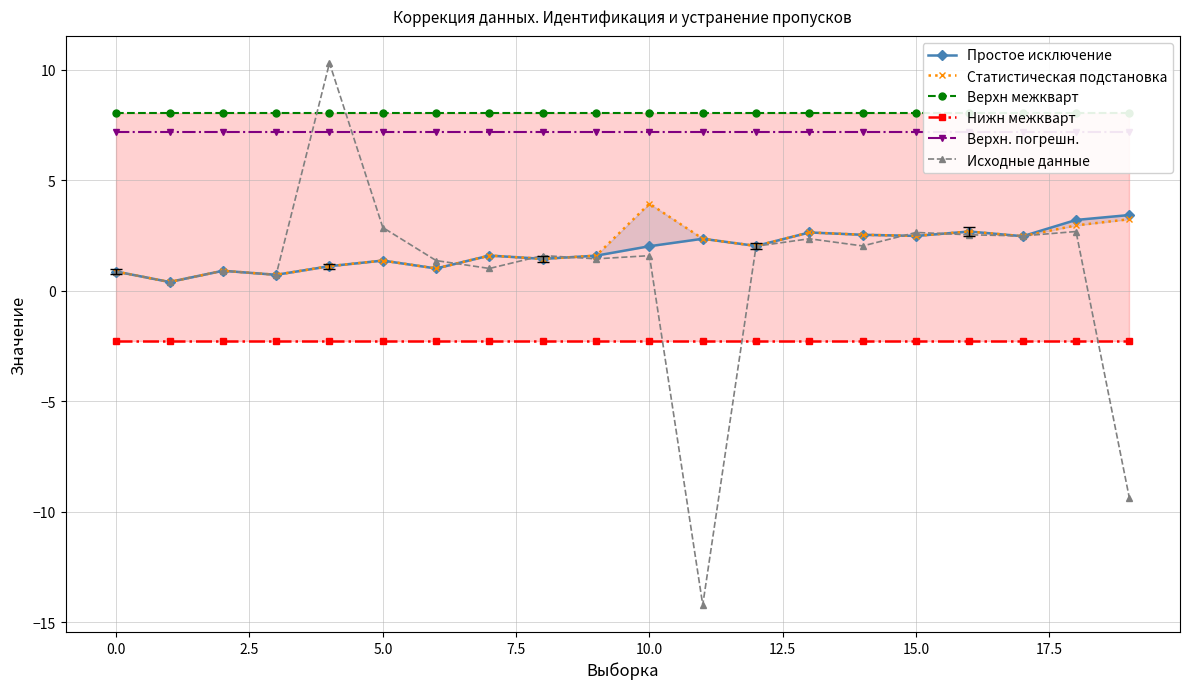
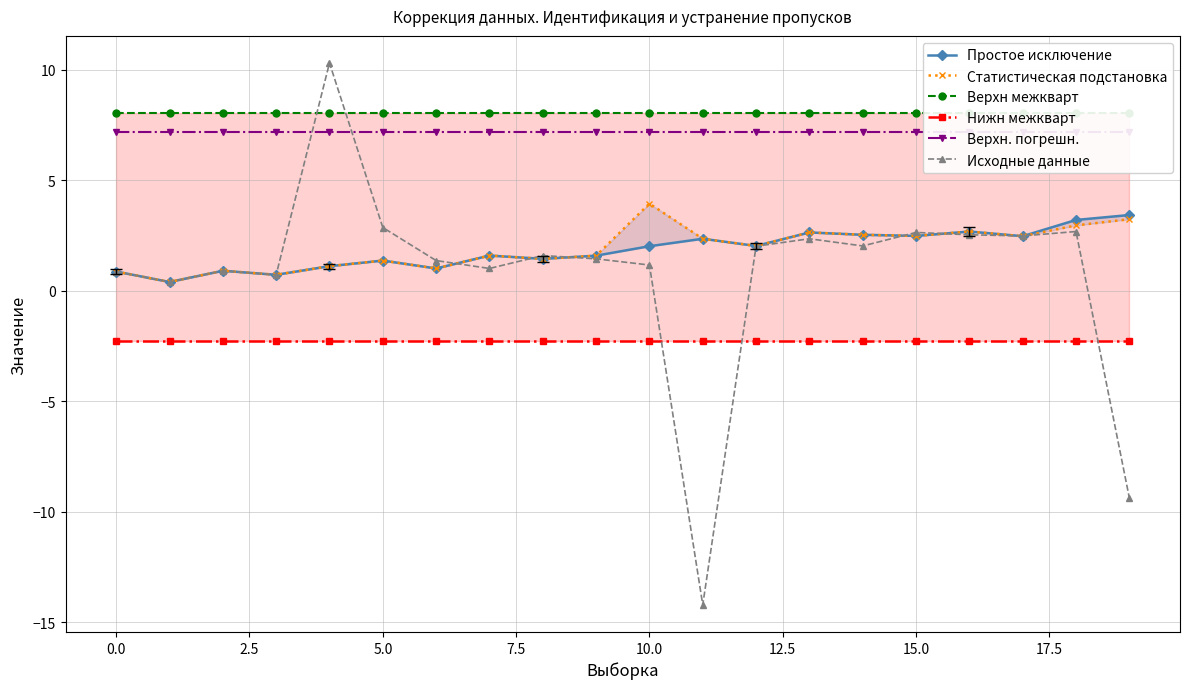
Исходные данные, 10.0: 1.6 -> 1.2
